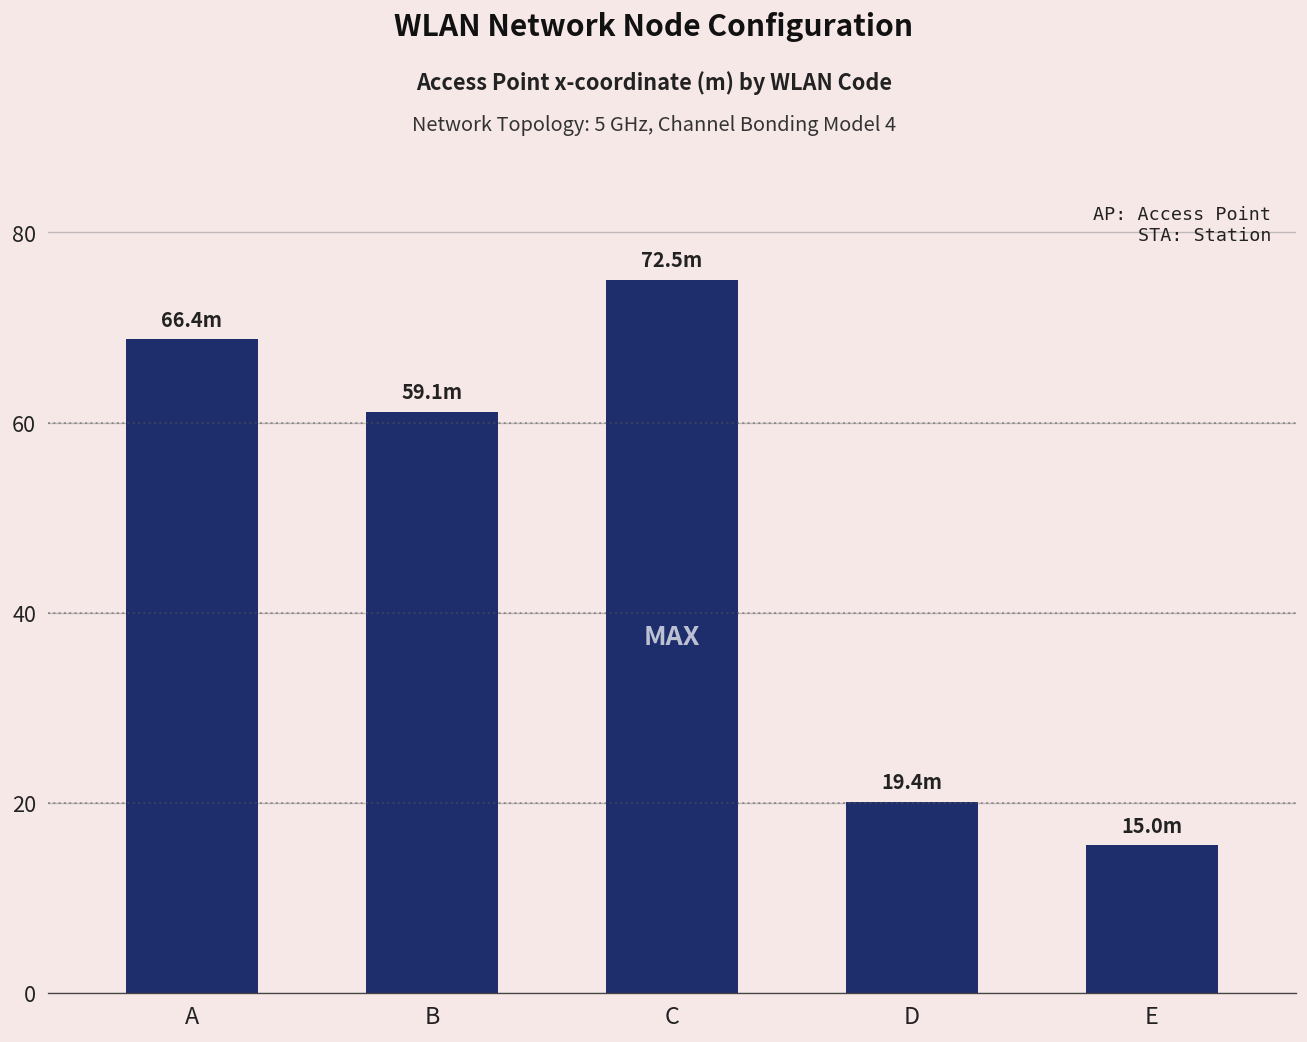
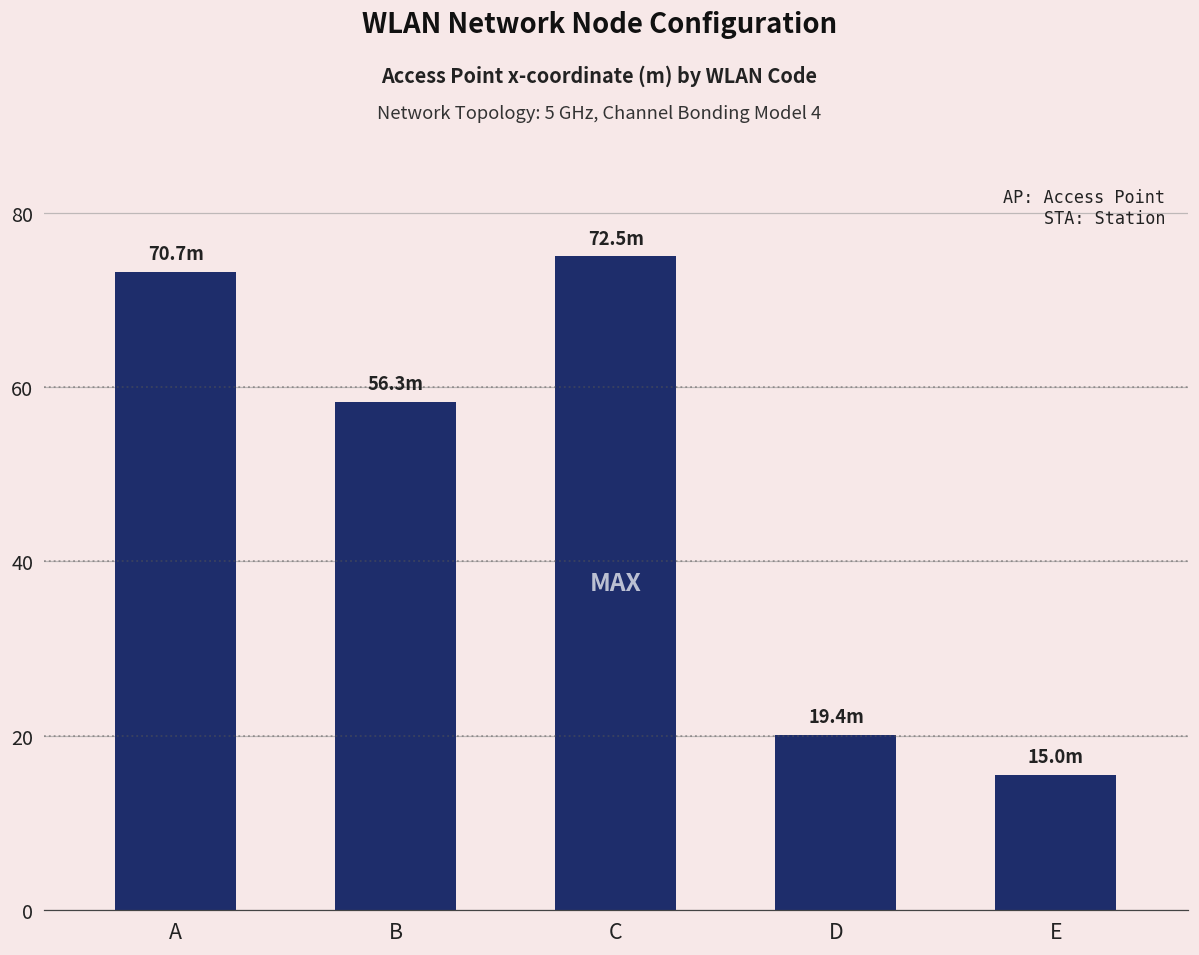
A: 66.4m -> 70.7m
B: 59.1m -> 56.3m
